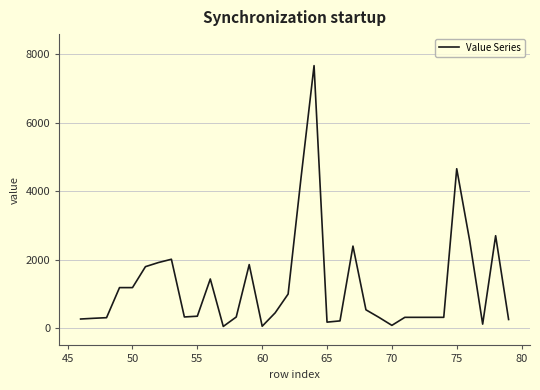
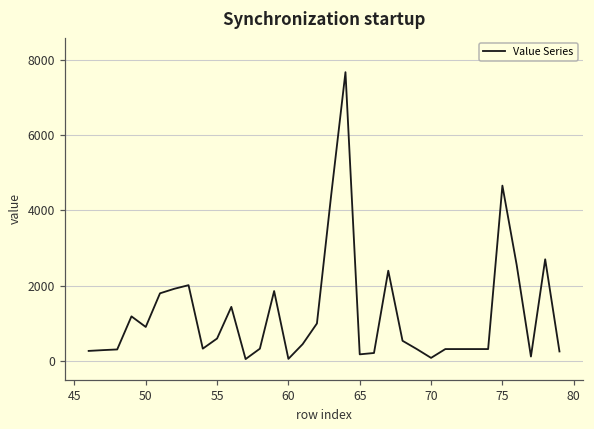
50: 1200 -> 900
55: 400 -> 600
